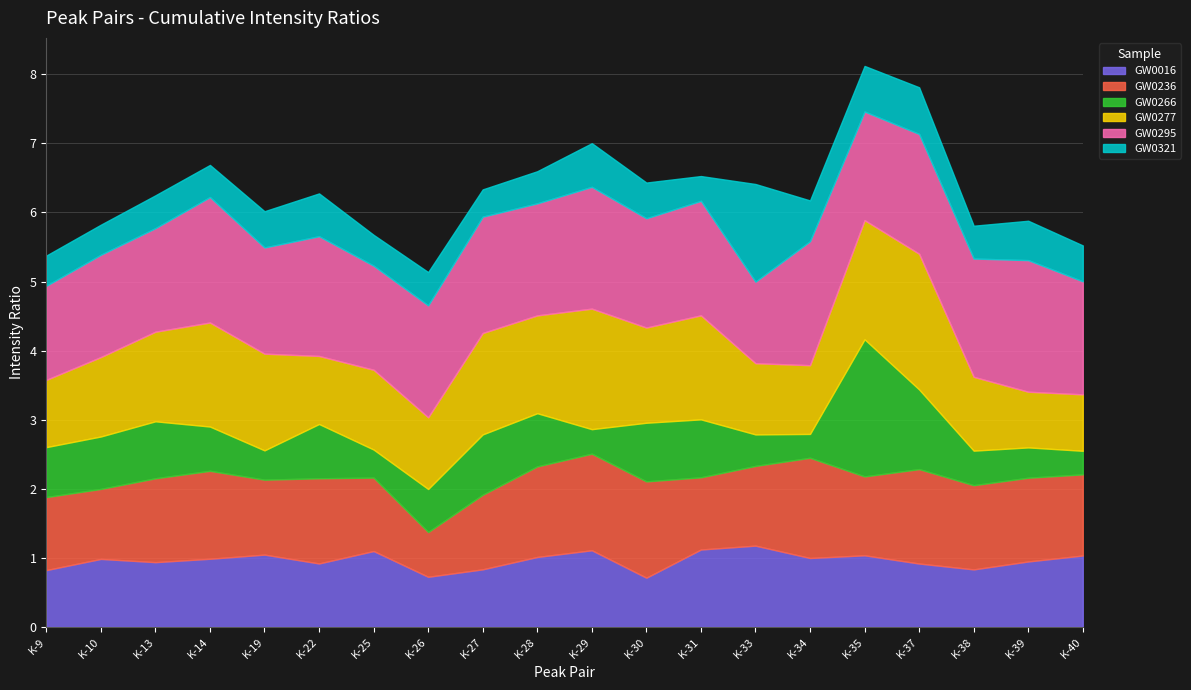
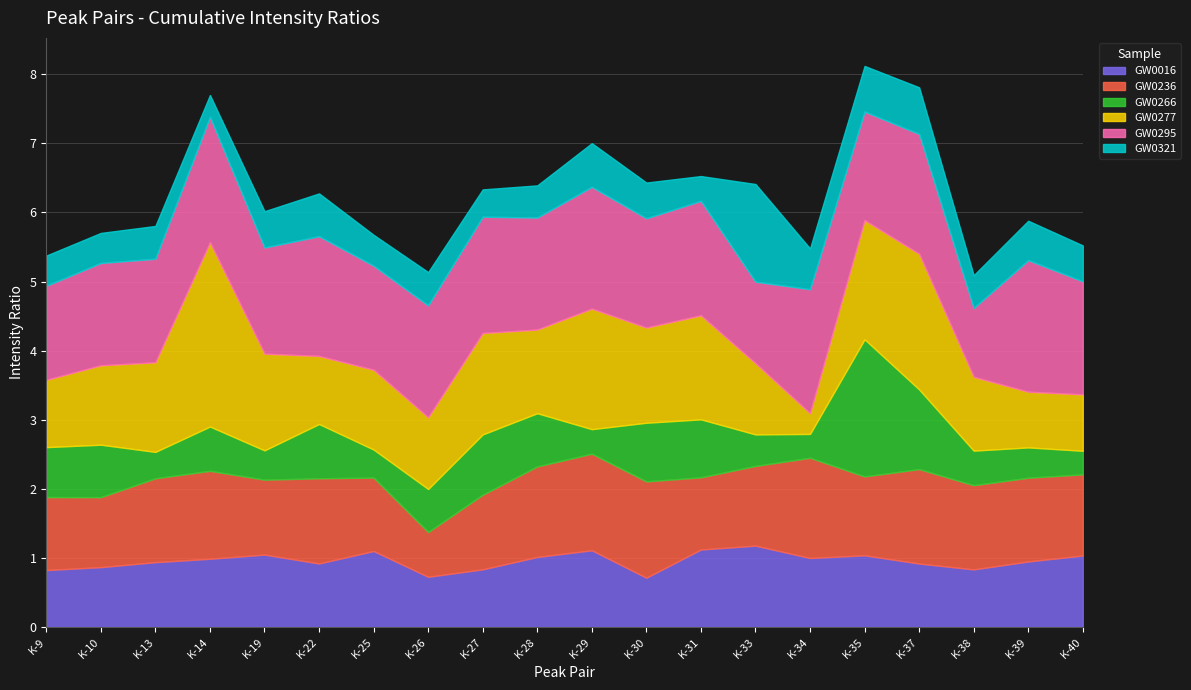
GW0016, K-10: 1.0 -> 0.9
GW0266, K-13: 0.8 -> 0.4
GW0277, K-14: 1.5 -> 2.7
GW0321, K-14: 0.5 -> 0.3
GW0277, K-28: 1.4 -> 1.2
GW0277, K-34: 1.0 -> 0.3
GW0295, K-38: 1.7 -> 1.0
